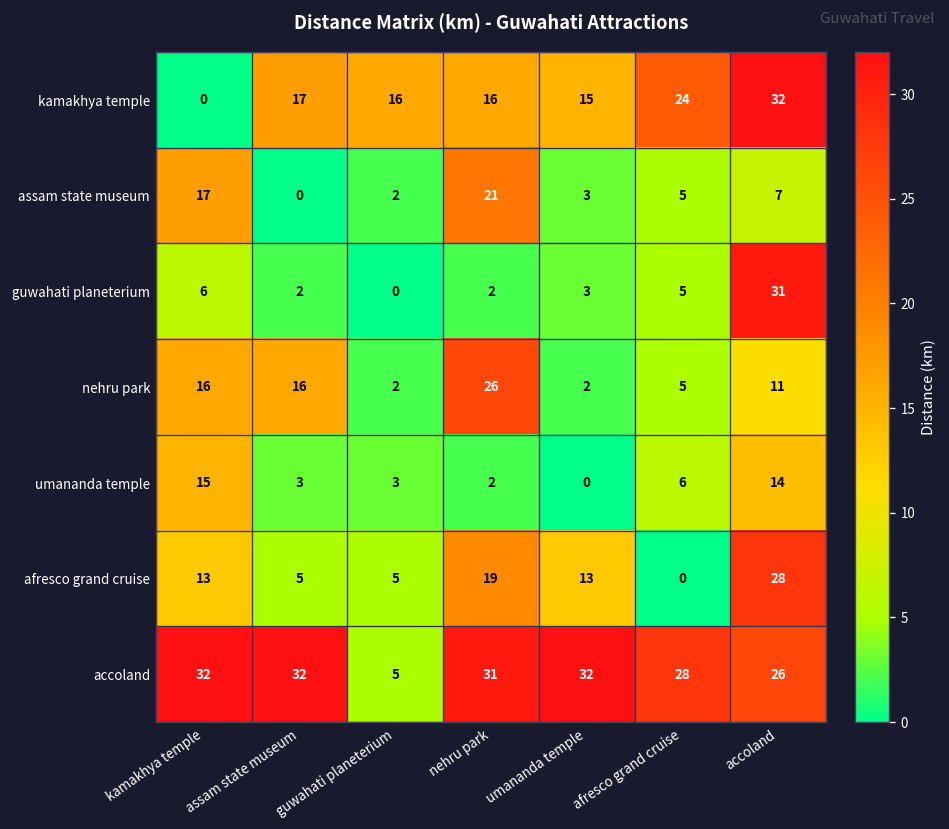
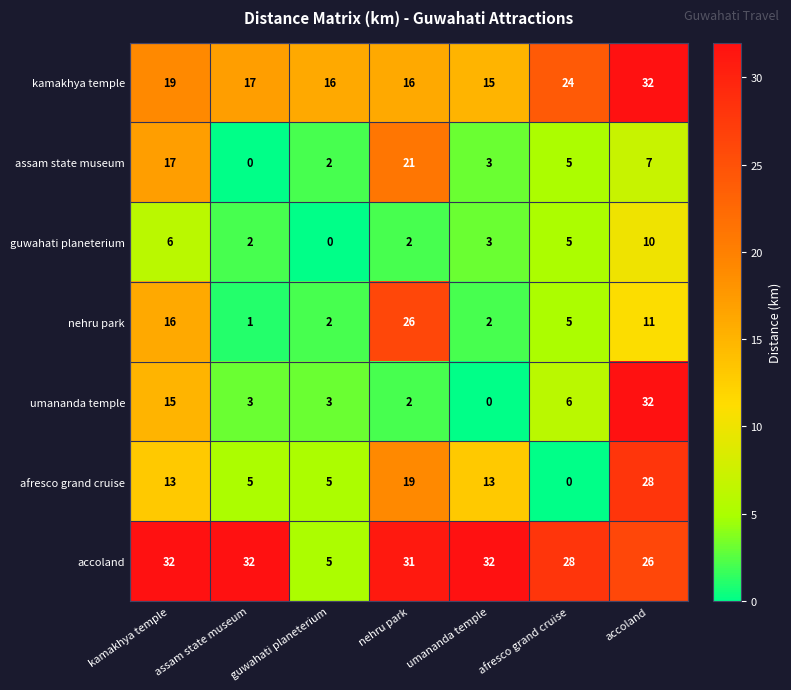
kamakhya temple, kamakhya temple: 0 -> 19
guwahati planeterium, accoland: 31 -> 10
nehru park, assam state museum: 16 -> 1
umananda temple, accoland: 14 -> 32
